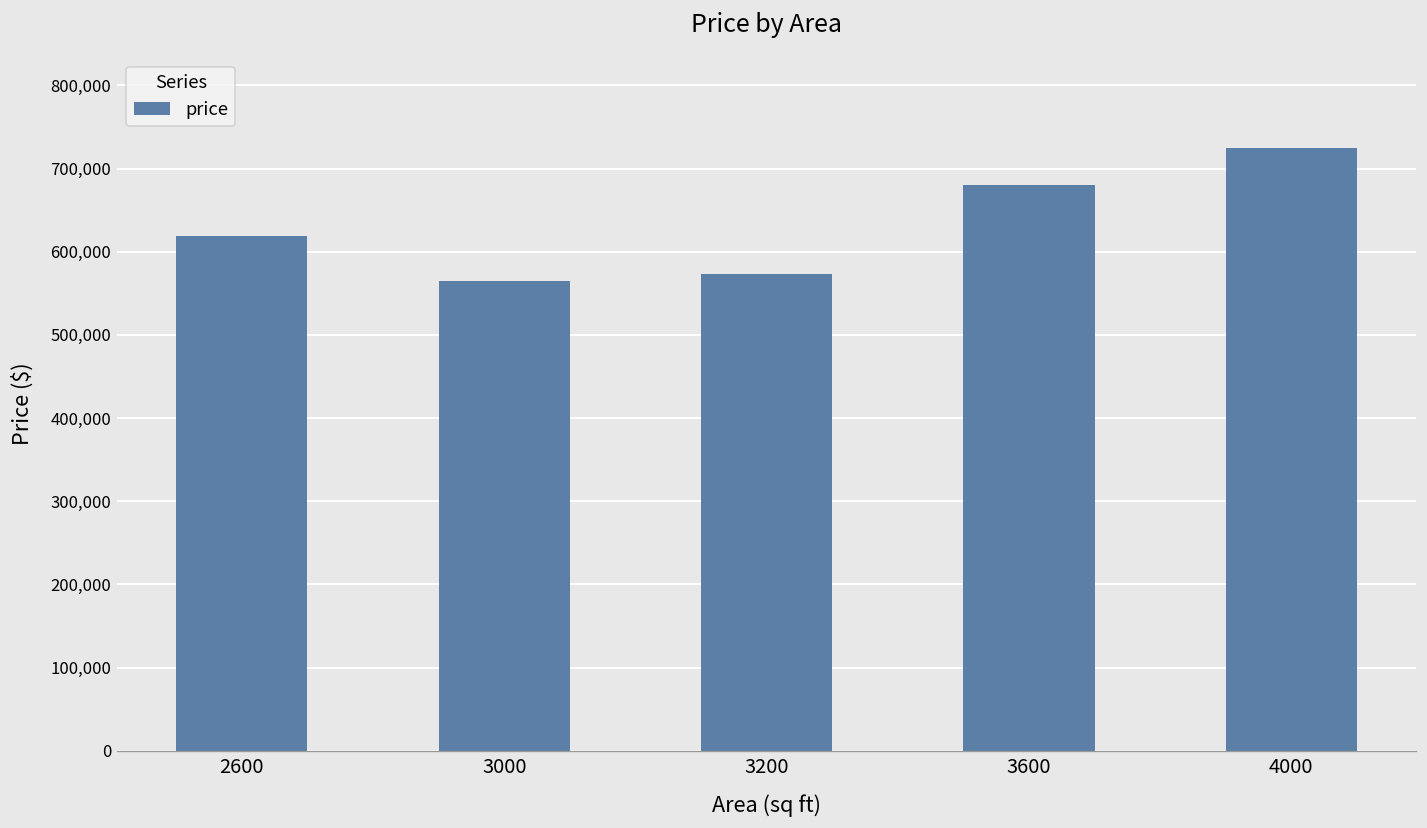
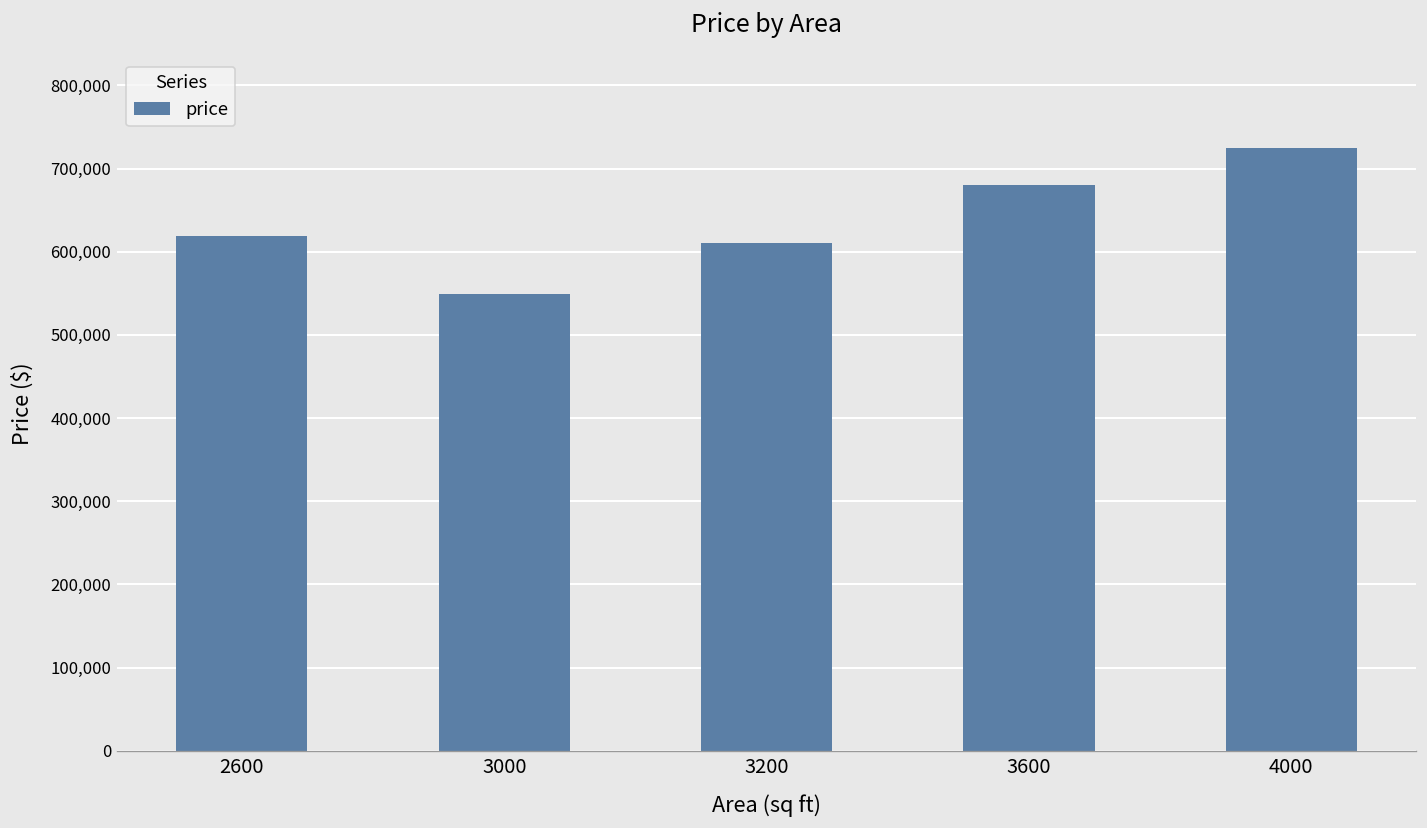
3000: 570,000 -> 550,000
3200: 570,000 -> 610,000
